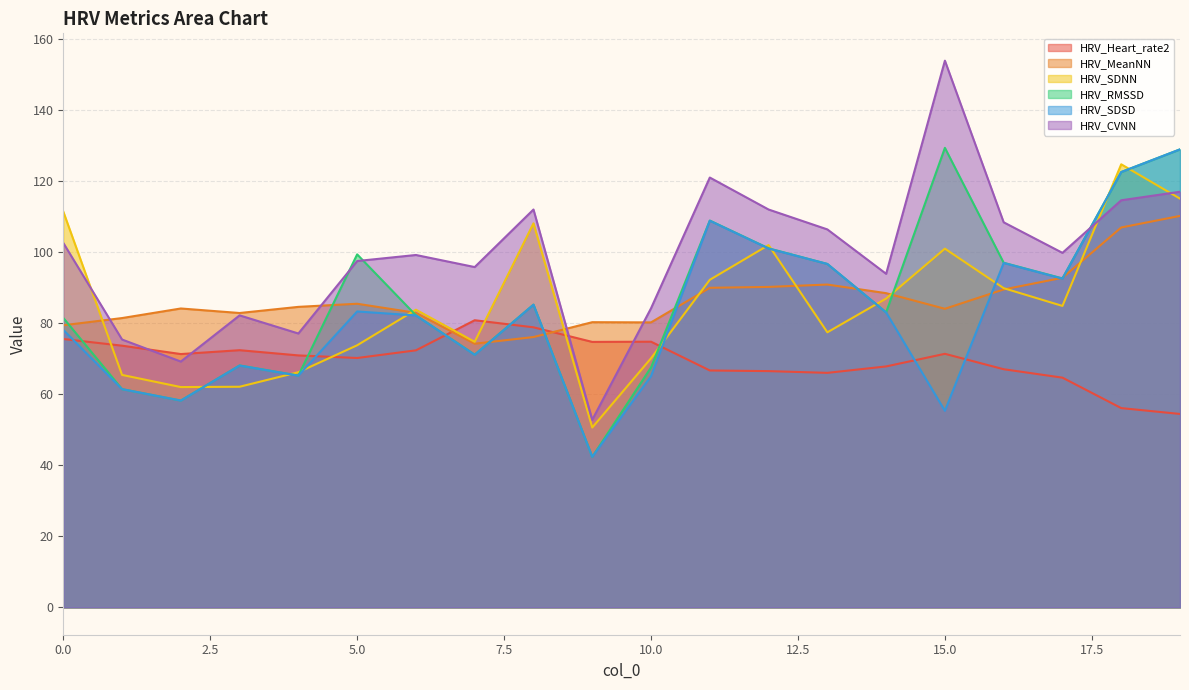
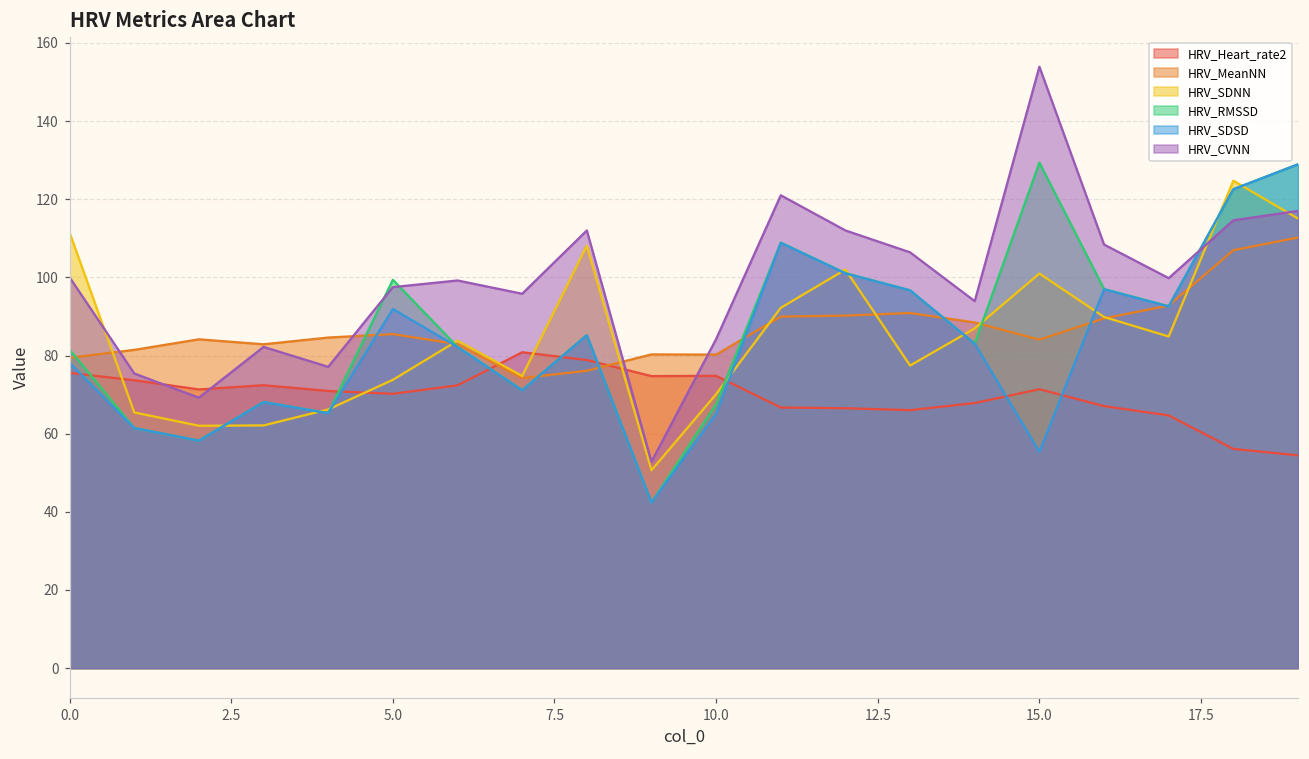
HRV_CVNN, 0.0: 103 -> 100
HRV_SDSD, 5.0: 83 -> 92
